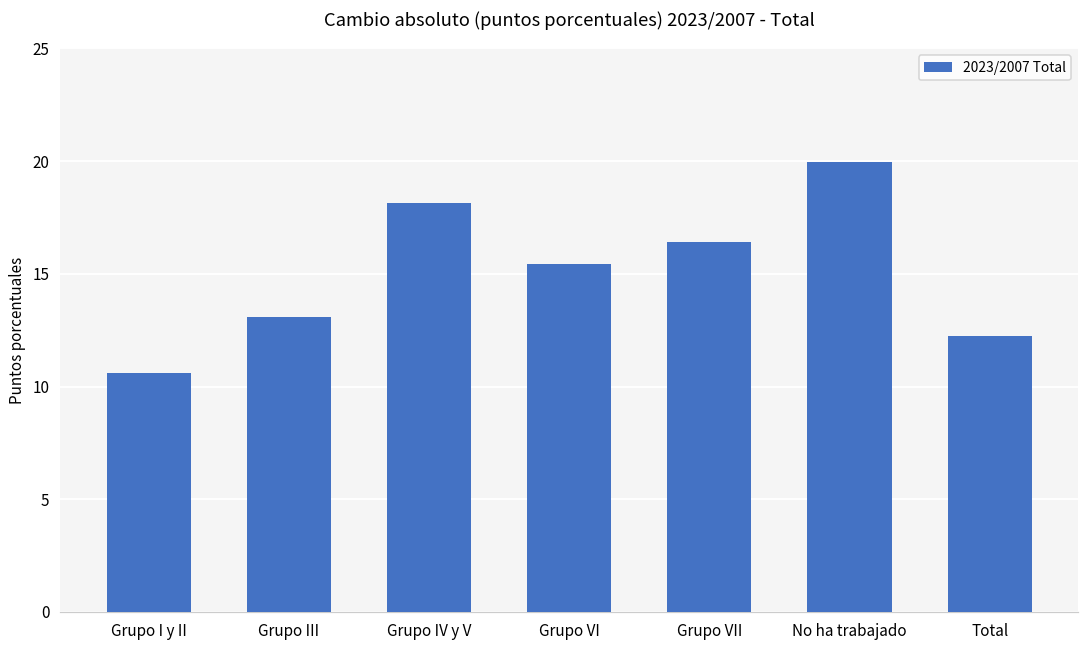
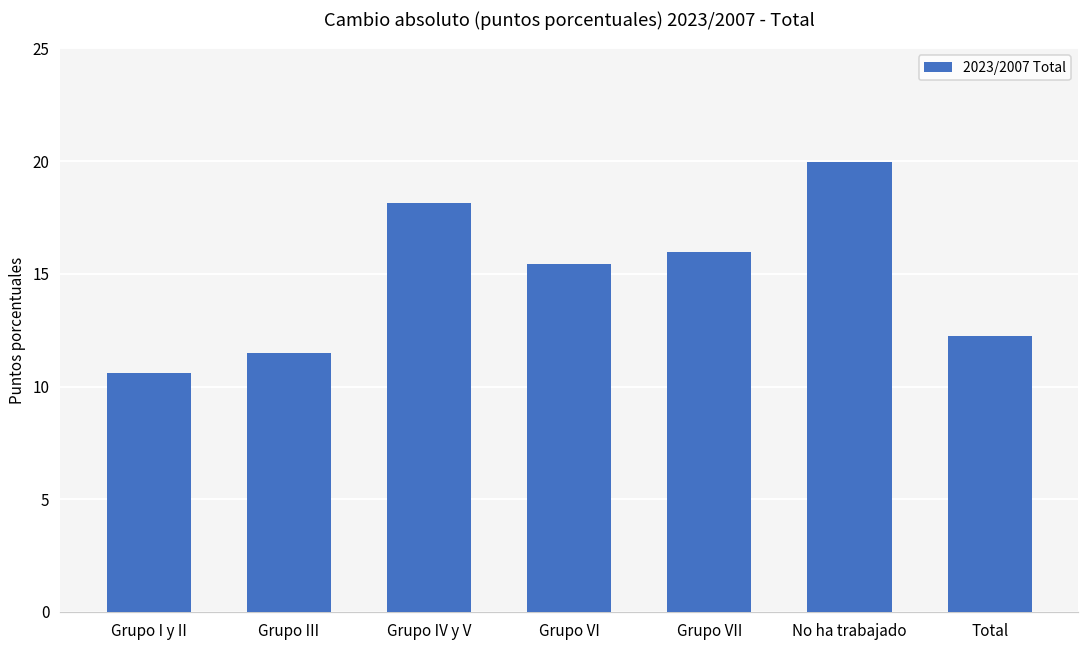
Grupo III: 13.1 -> 11.5
Grupo VII: 16.4 -> 15.9
